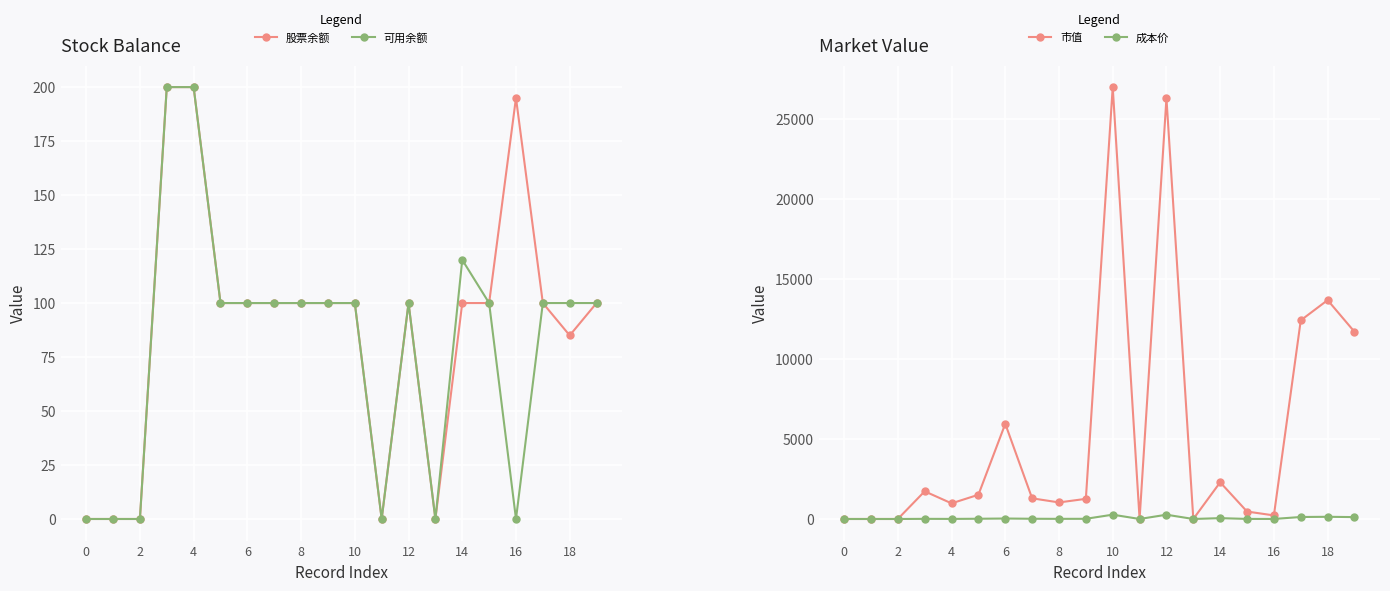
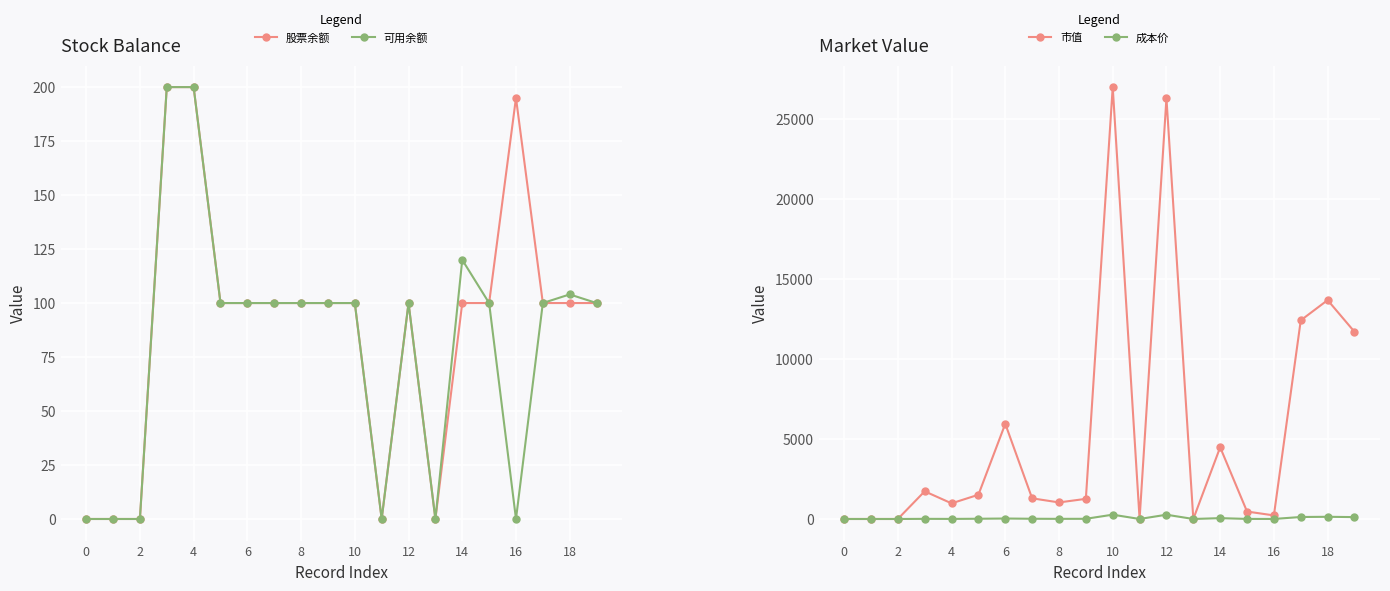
Stock Balance, 股票余额, 18: 85 -> 100
Stock Balance, 可用余额, 18: 100 -> 104
Market Value, 市值, 14: 2300 -> 4500
